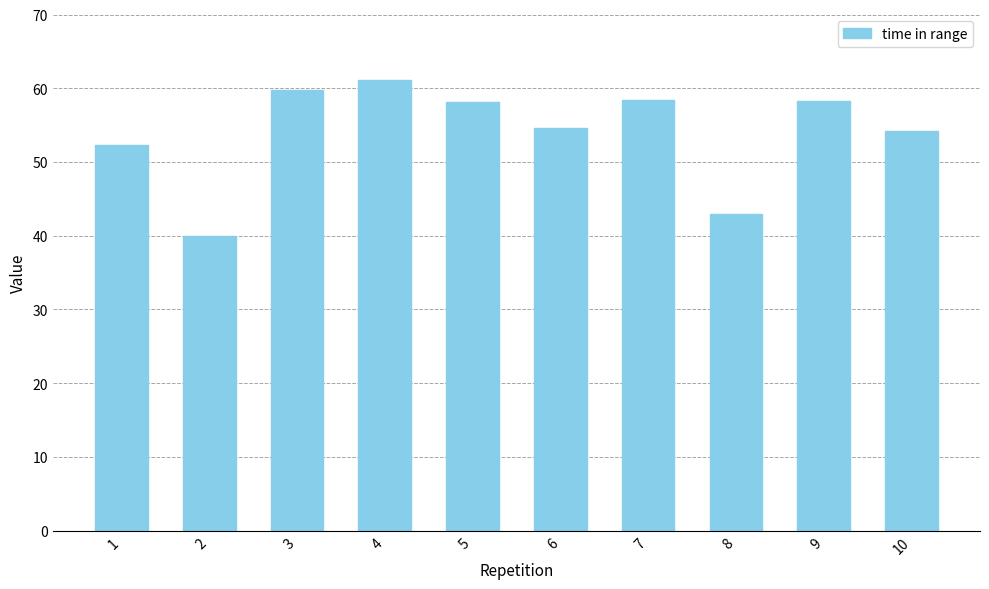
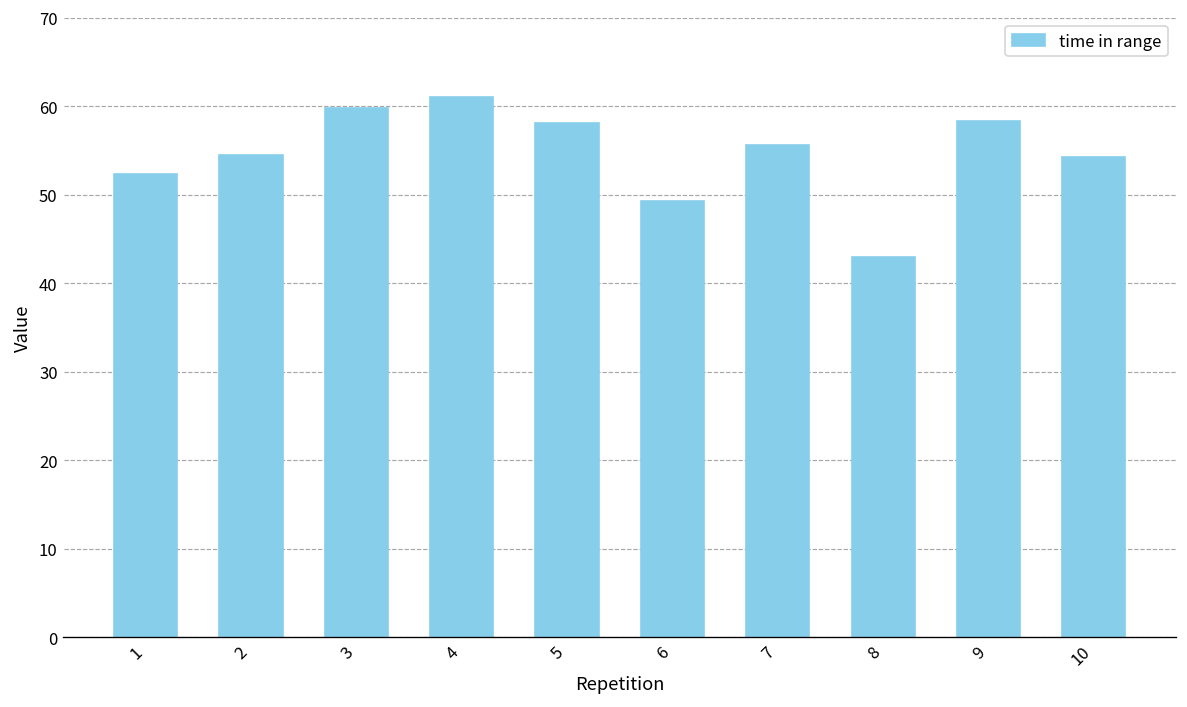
2: 40 -> 54
6: 55 -> 49
7: 58 -> 56
